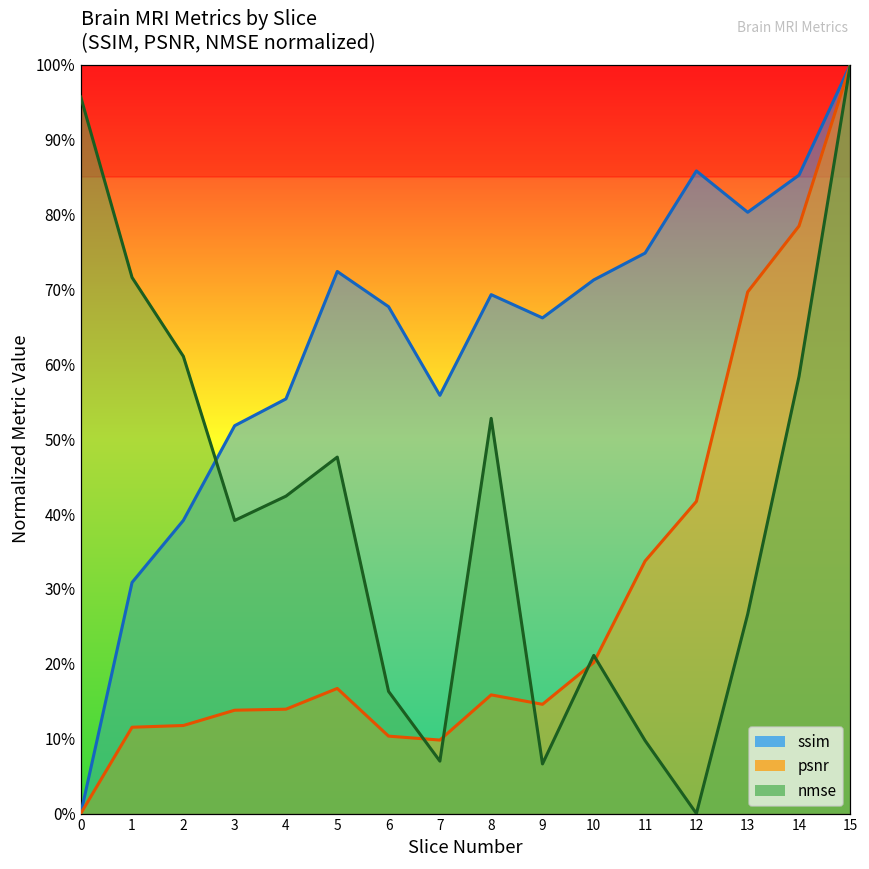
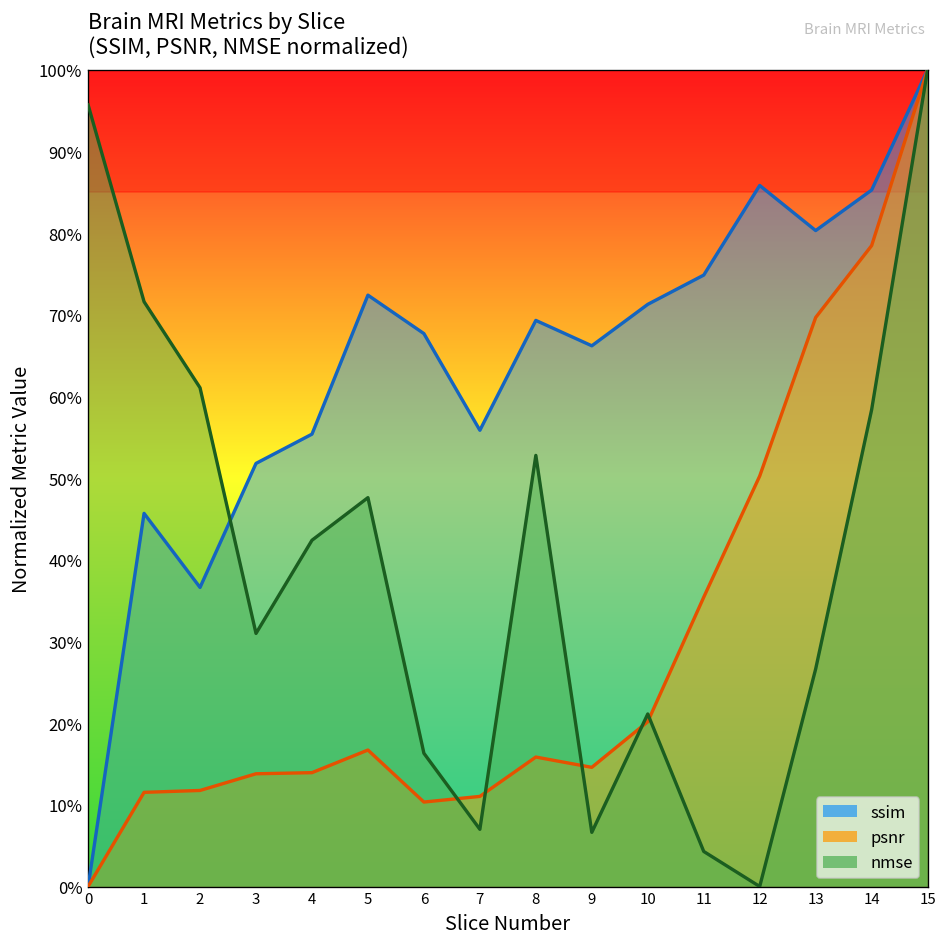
ssim, 1: 31% -> 46%
ssim, 2: 39% -> 37%
nmse, 3: 39% -> 31%
psnr, 7: 10% -> 11%
psnr, 11: 34% -> 35%
nmse, 11: 10% -> 4%
psnr, 12: 42% -> 50%
